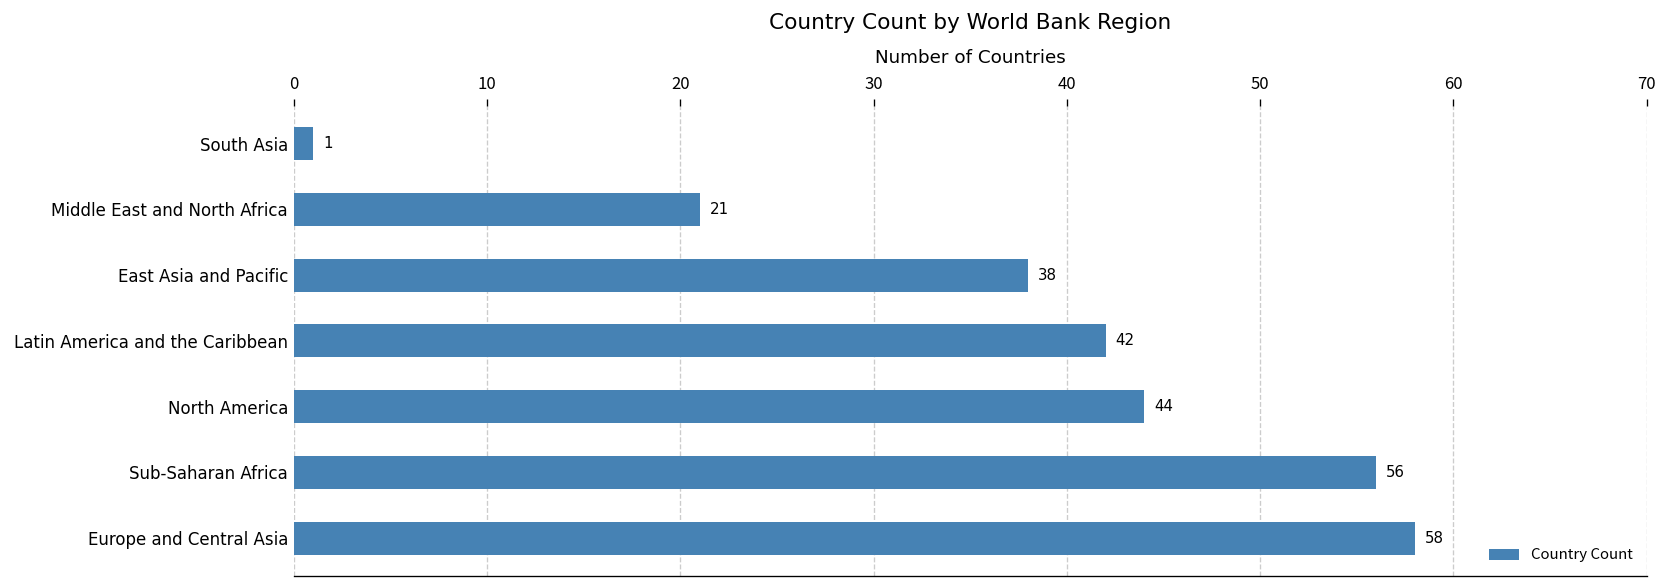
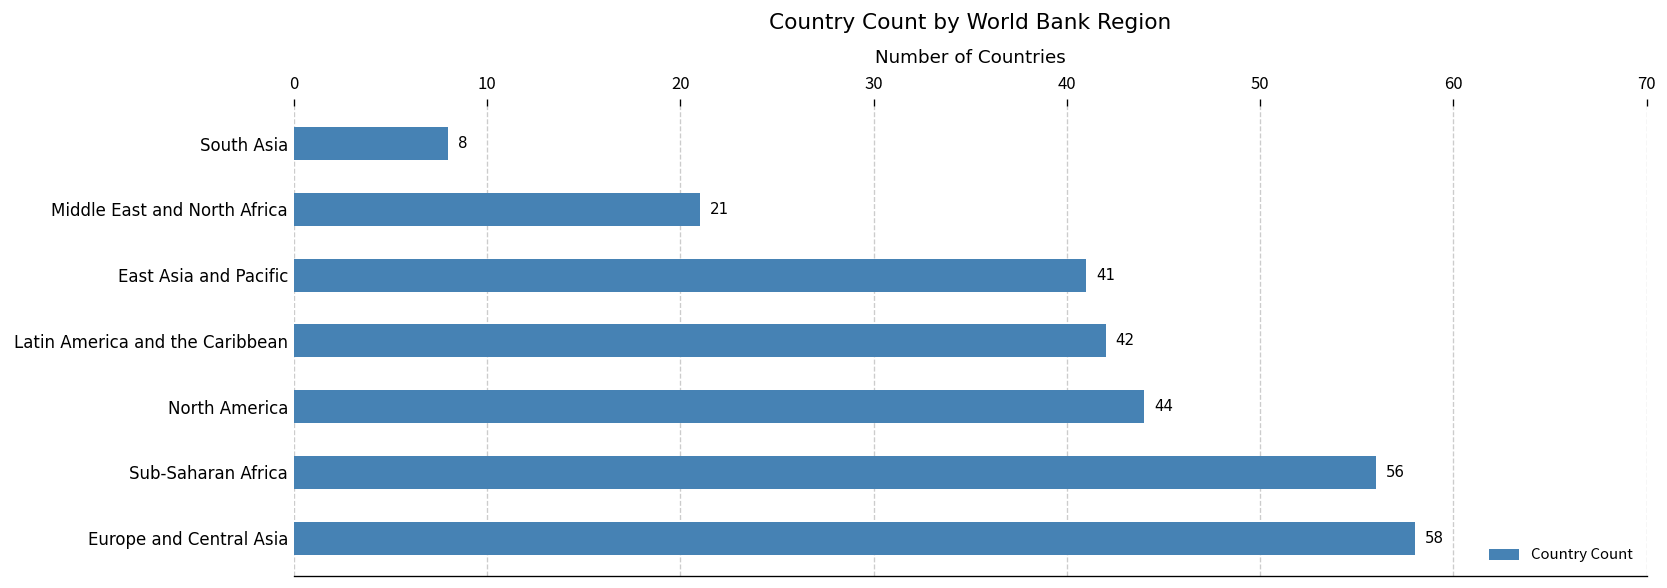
South Asia: 1 -> 8
East Asia and Pacific: 38 -> 41
